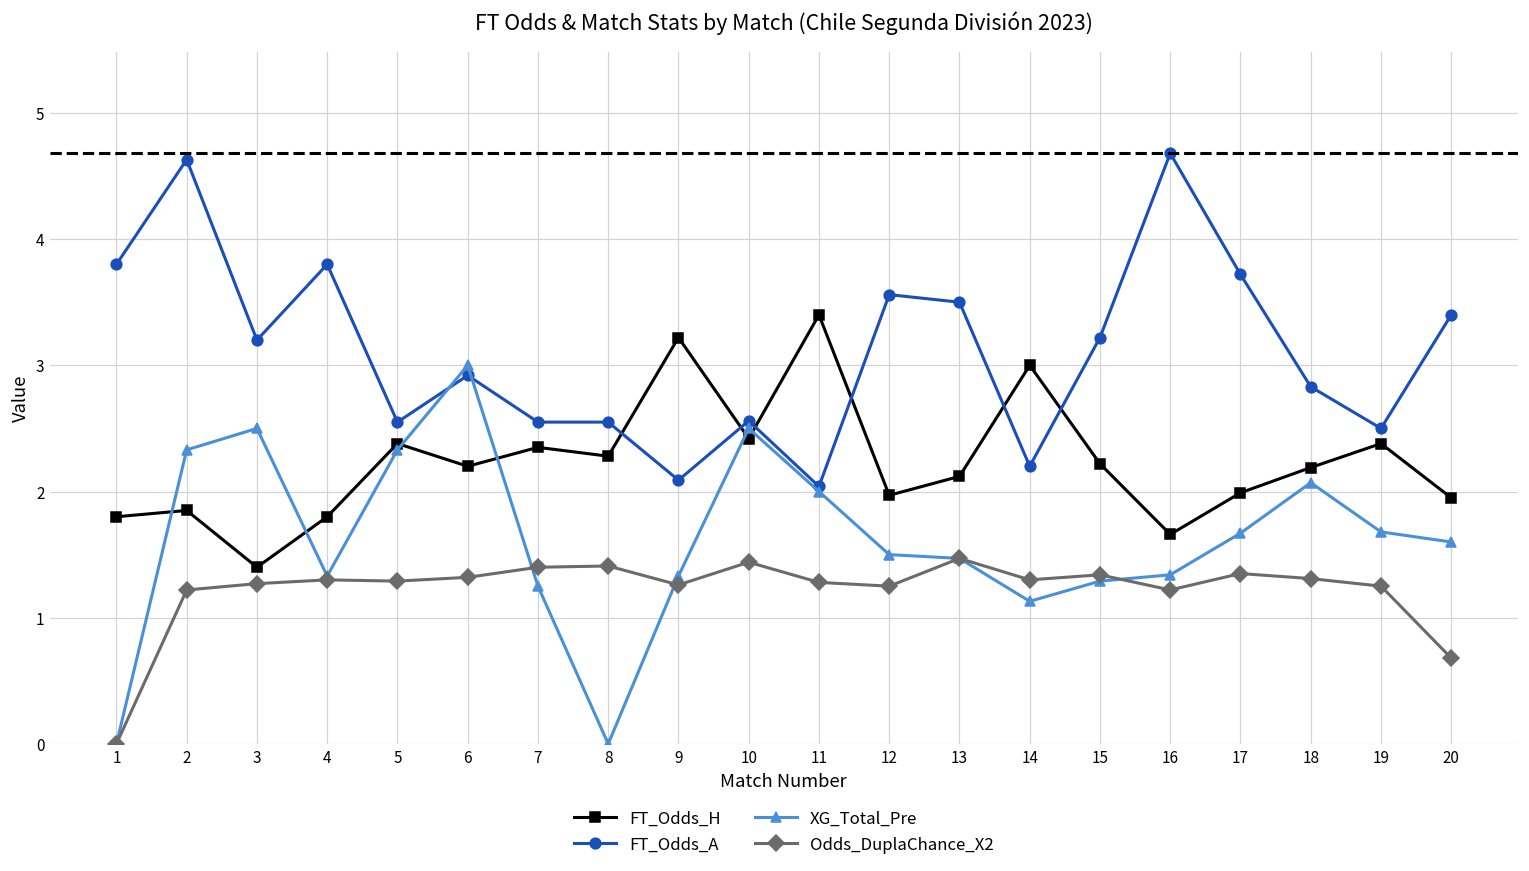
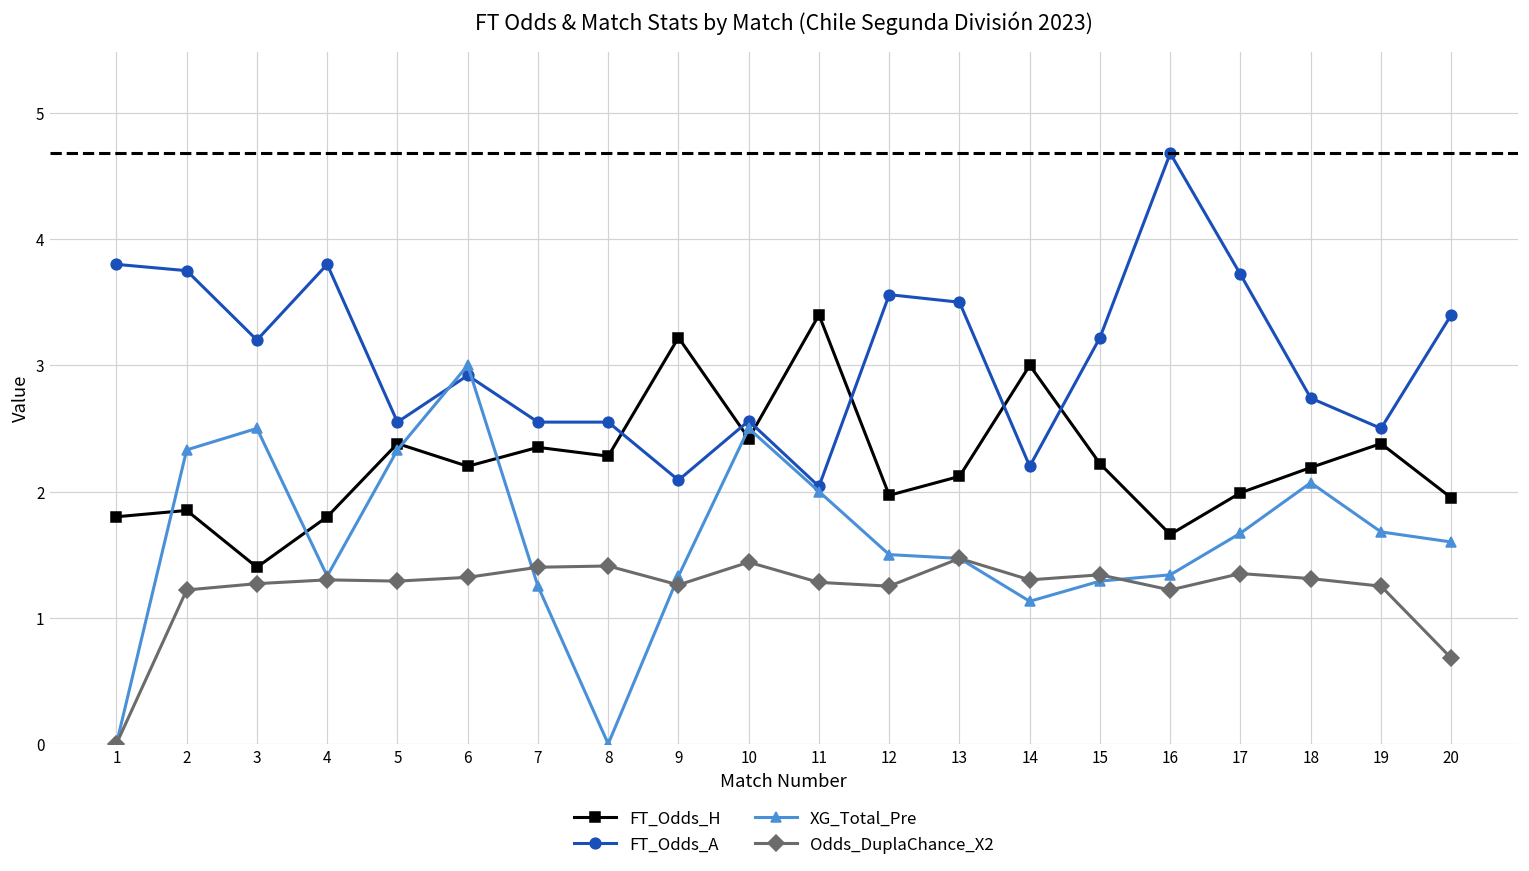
FT_Odds_A, 2: 4.63 -> 3.75
FT_Odds_A, 18: 2.83 -> 2.74
